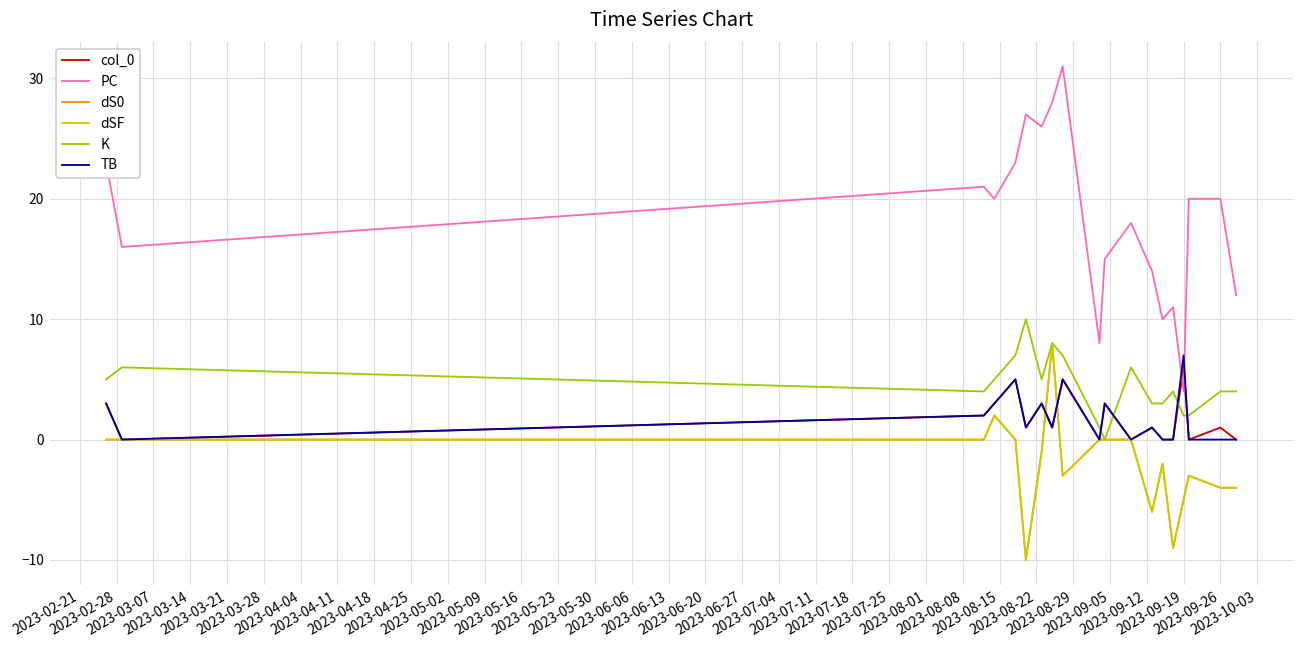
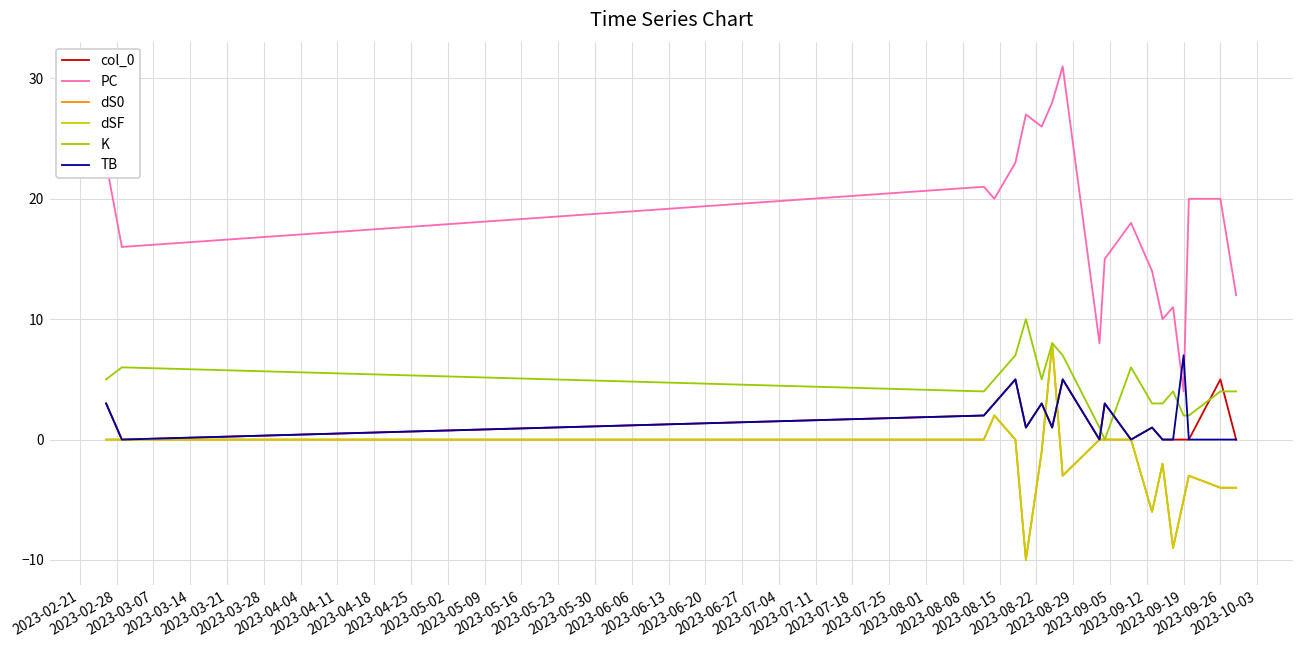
col_0, 2023-09-19: 6 -> 0
col_0, 2023-09-26: 1 -> 5
